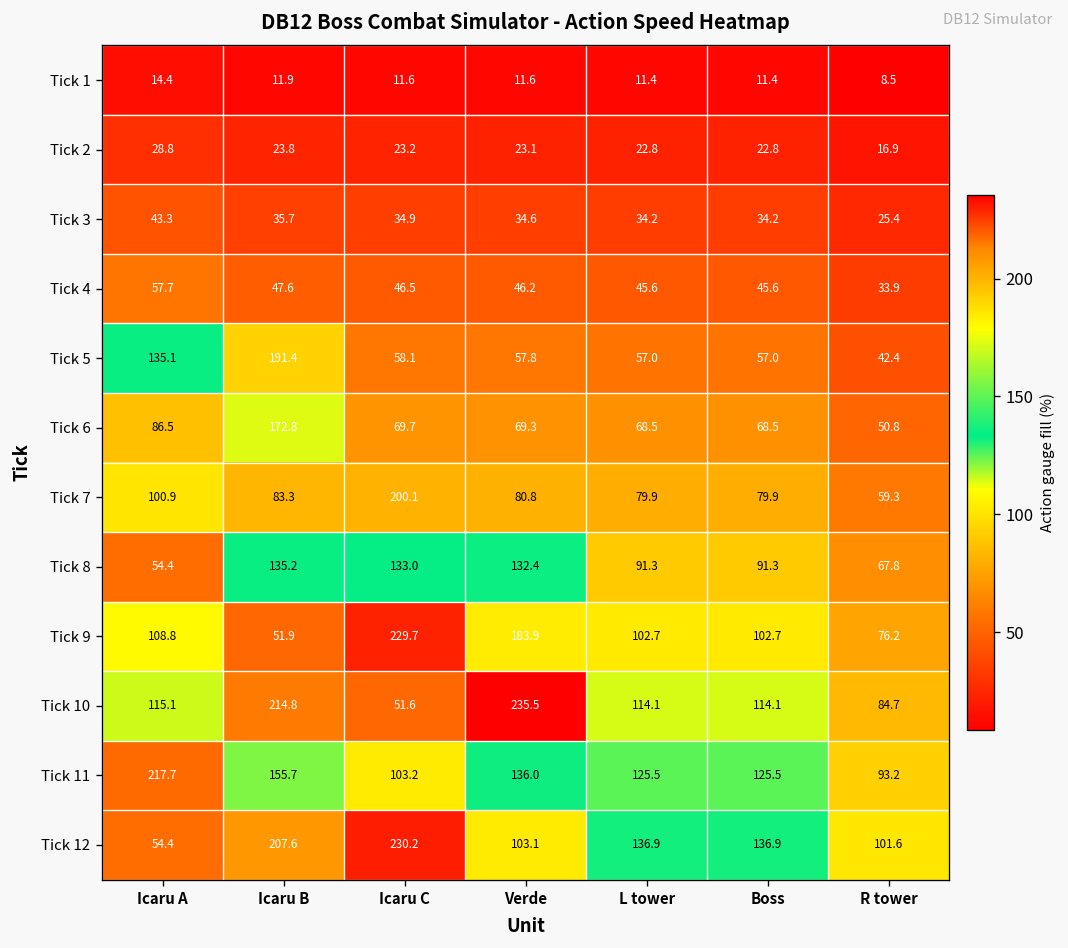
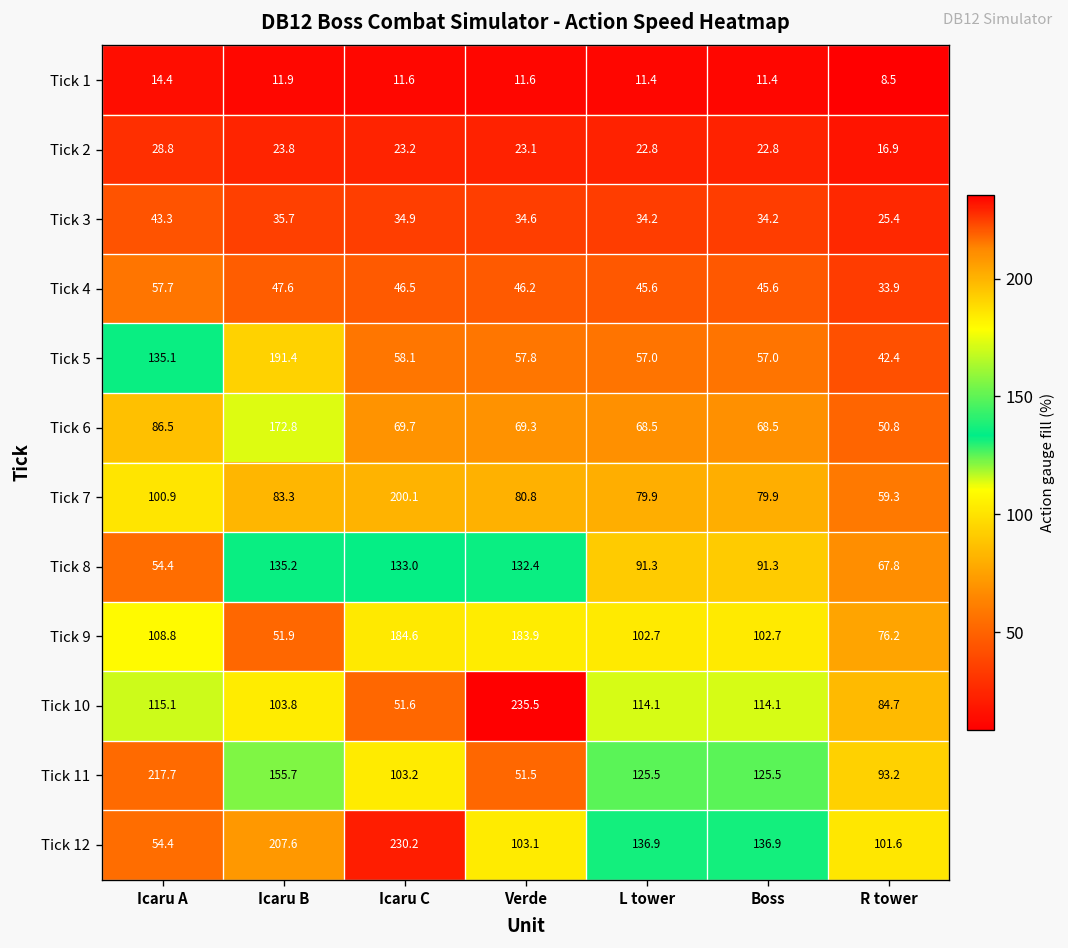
Tick 9, Icaru C: 229.7 -> 184.6
Tick 10, Icaru B: 214.8 -> 103.8
Tick 11, Verde: 136.0 -> 51.5
